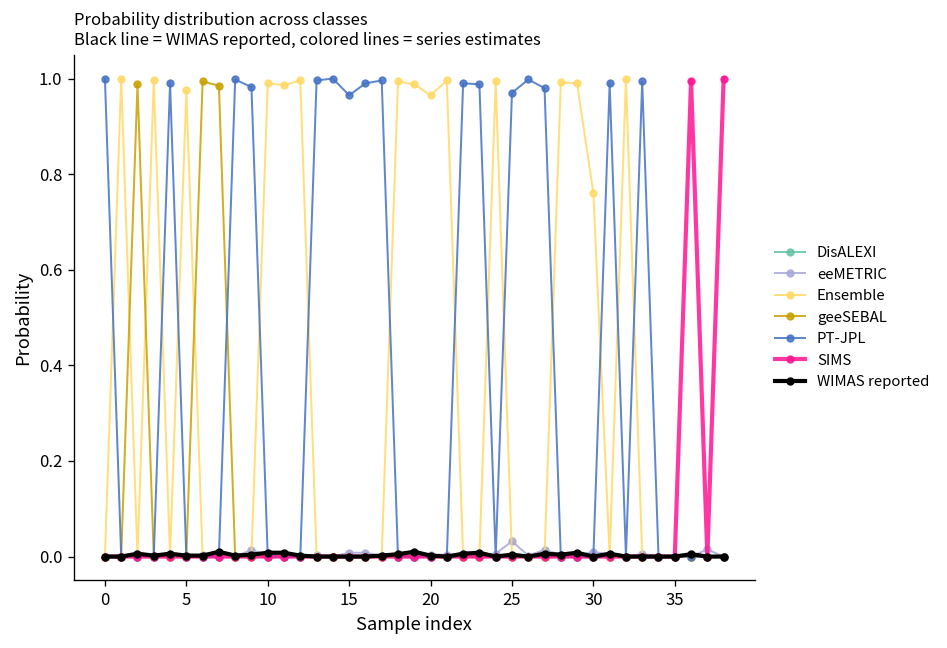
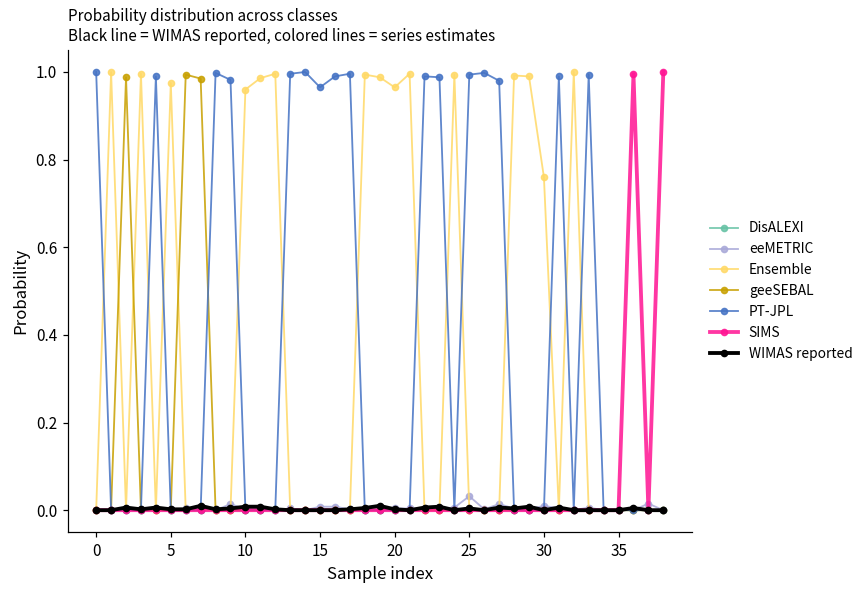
Ensemble, 10: 0.99 -> 0.96
PT-JPL, 25: 0.97 -> 0.99
